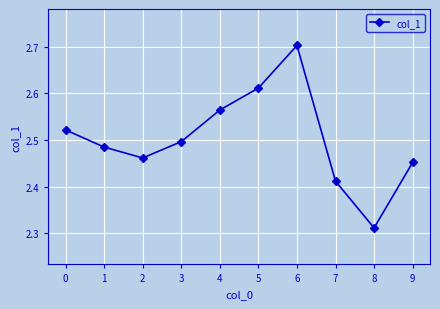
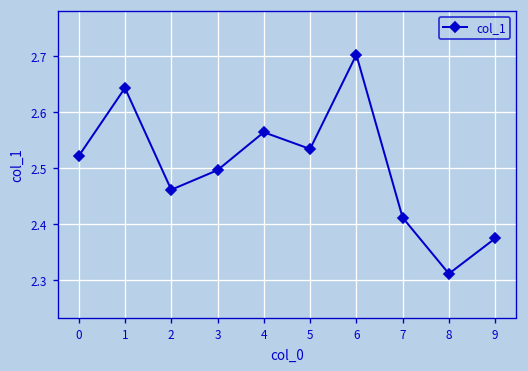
1: 2.48 -> 2.64
5: 2.61 -> 2.53
9: 2.45 -> 2.37
